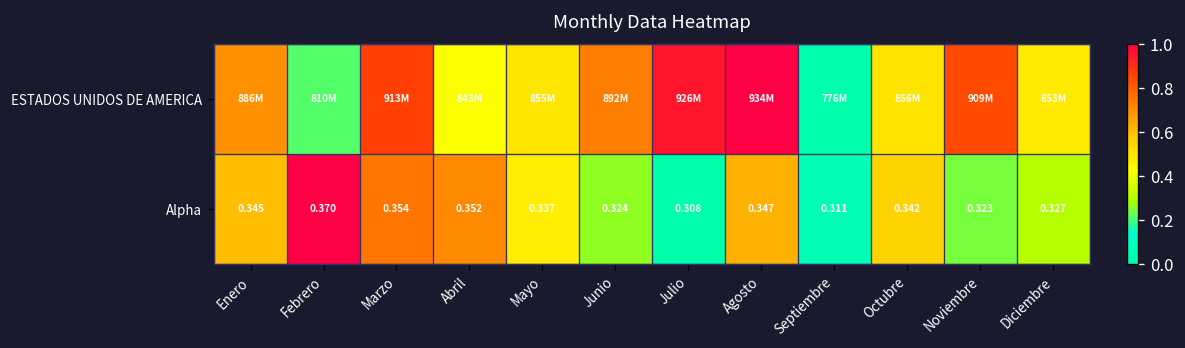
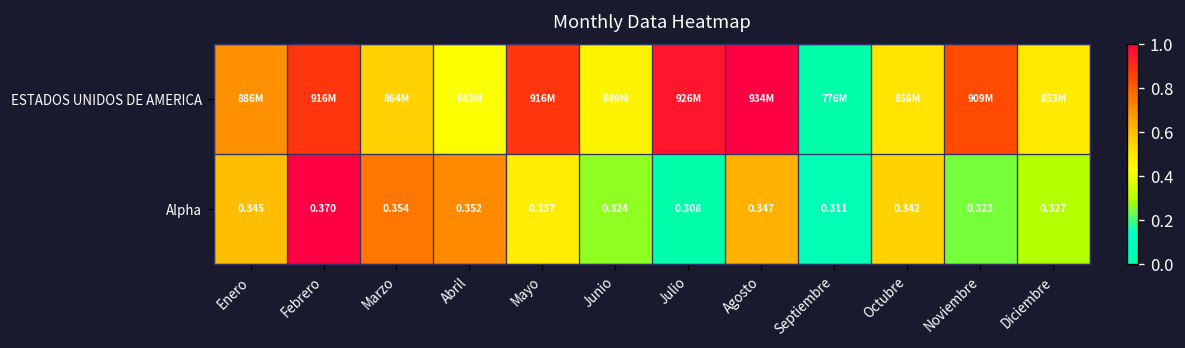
ESTADOS UNIDOS DE AMERICA, Febrero: 810M -> 916M
ESTADOS UNIDOS DE AMERICA, Marzo: 913M -> 864M
ESTADOS UNIDOS DE AMERICA, Mayo: 855M -> 916M
ESTADOS UNIDOS DE AMERICA, Junio: 892M -> 849M
